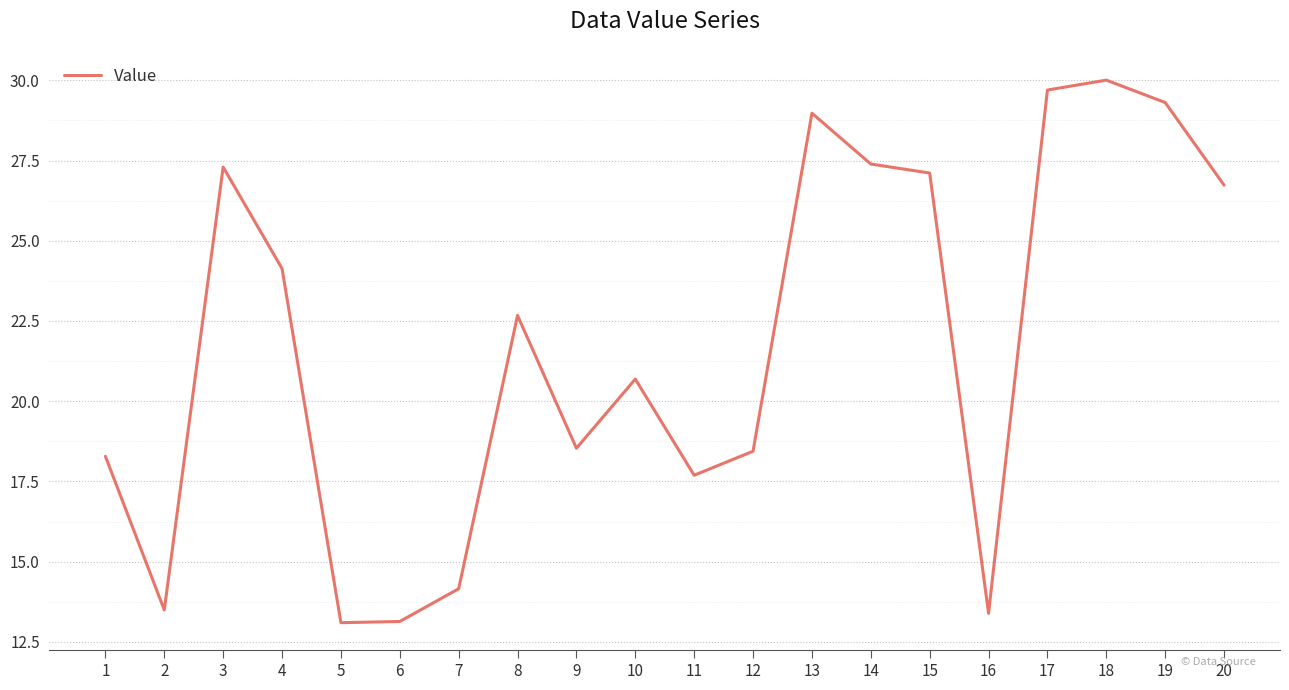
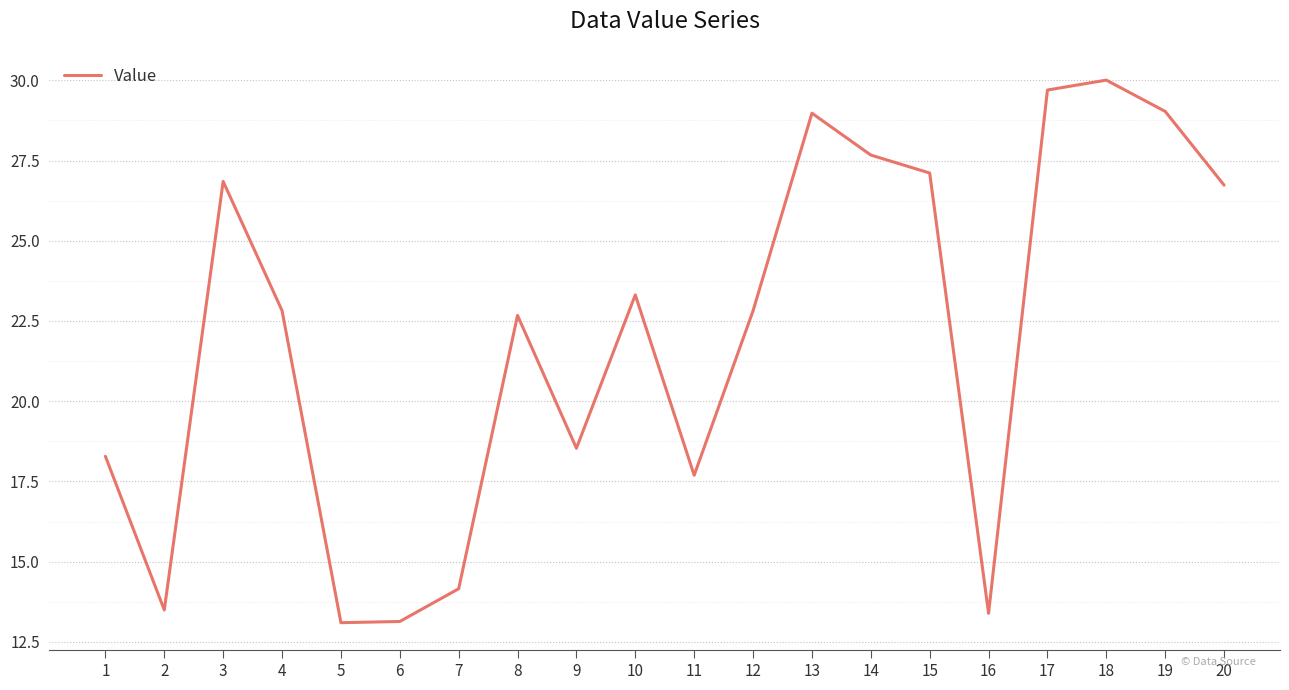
3: 27.3 -> 26.9
4: 24.1 -> 22.8
10: 20.7 -> 23.3
12: 18.4 -> 22.8
14: 27.4 -> 27.7
19: 29.3 -> 29.0
